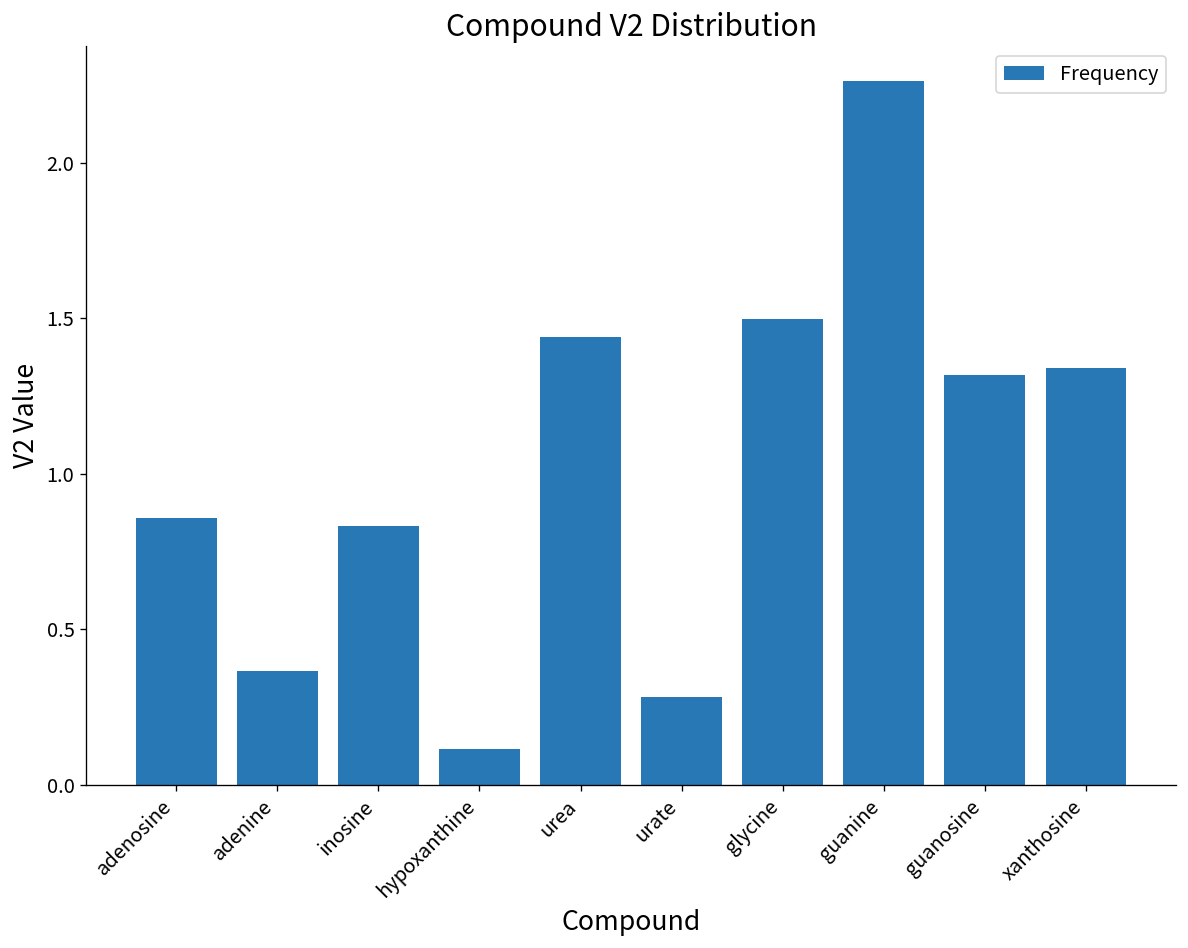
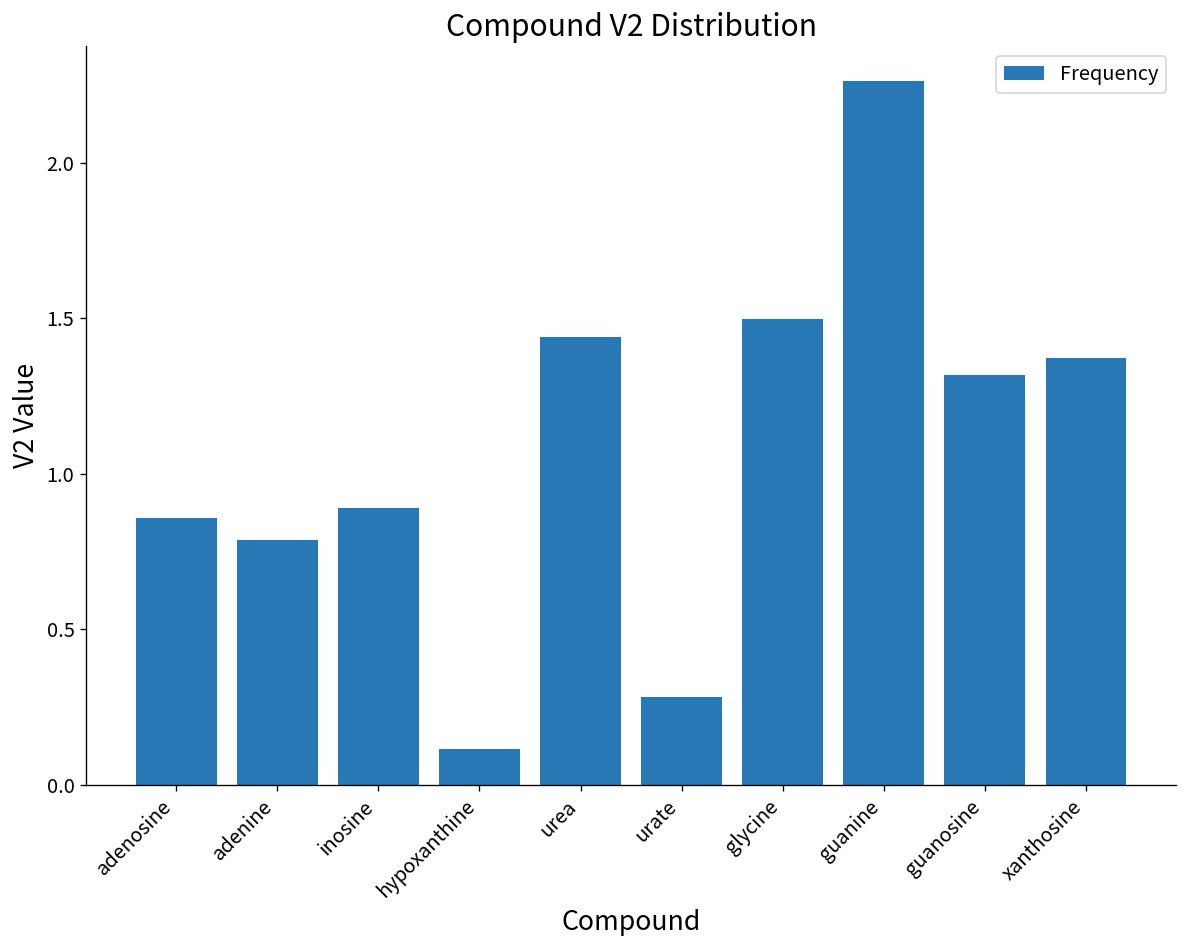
adenine: 0.37 -> 0.79
inosine: 0.83 -> 0.89
xanthosine: 1.34 -> 1.37
